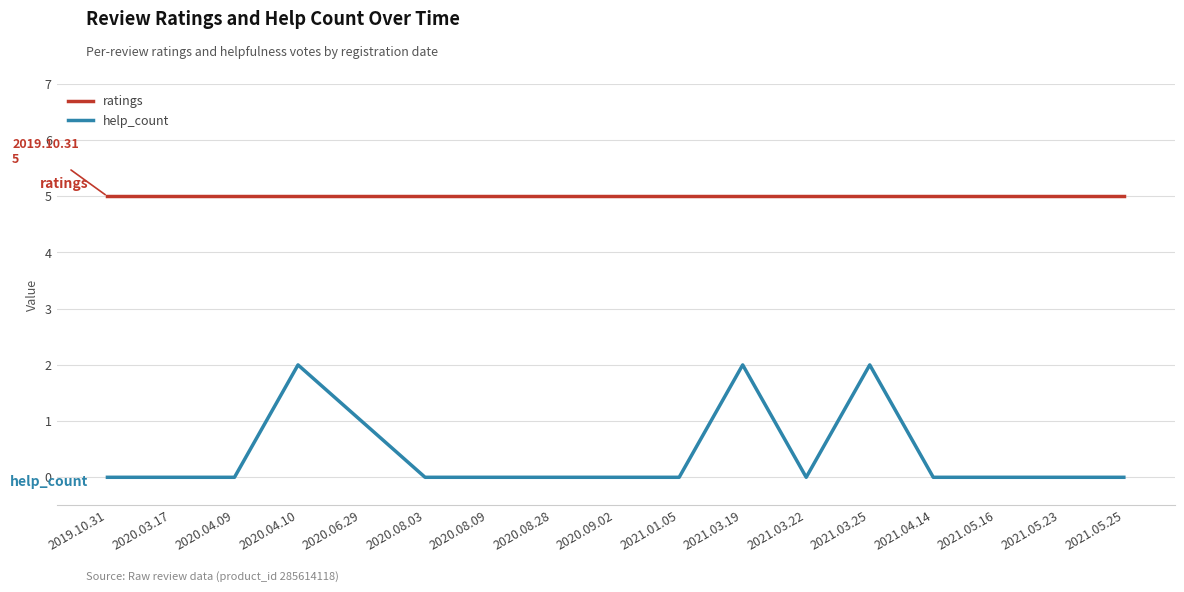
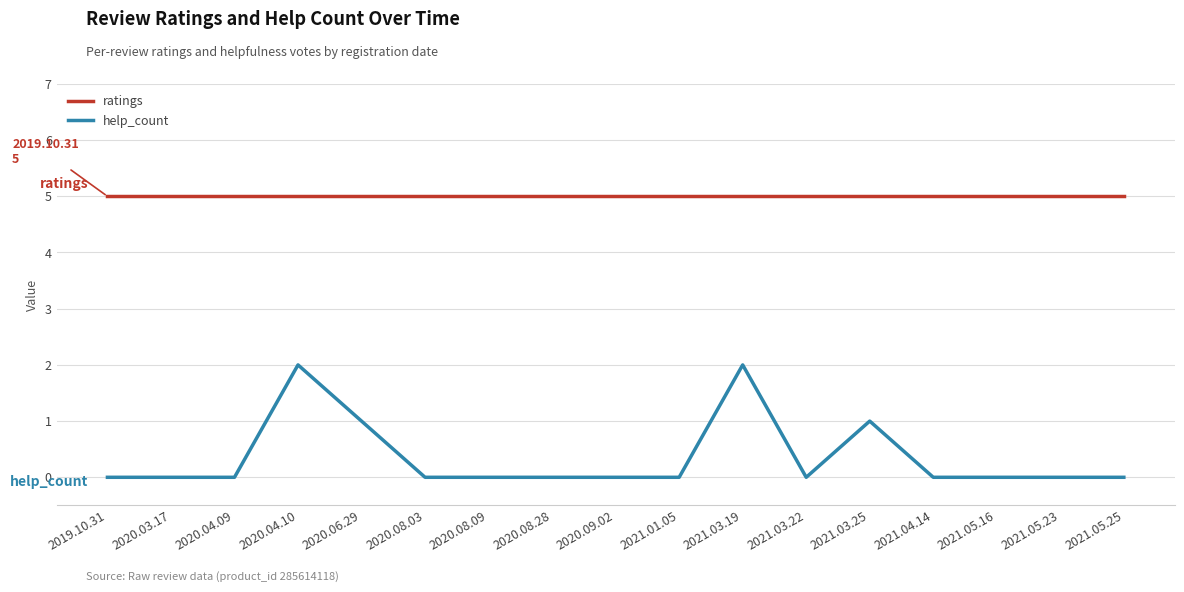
help_count, 2021.03.25: 2 -> 1
